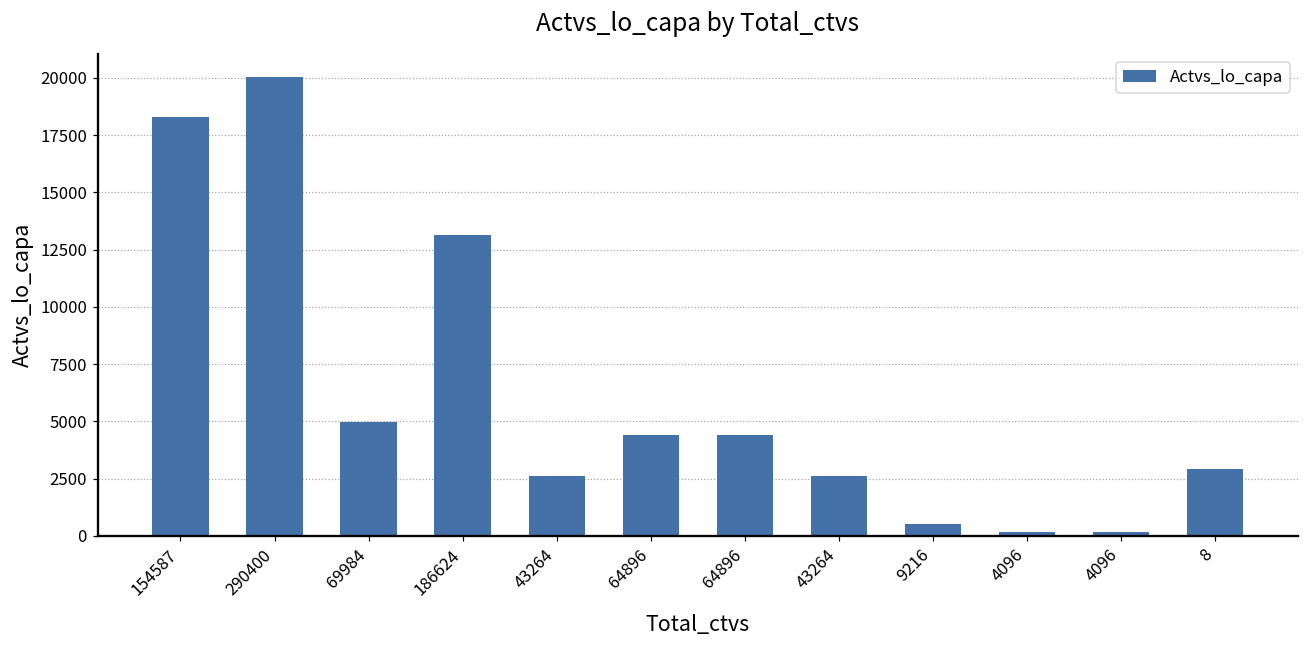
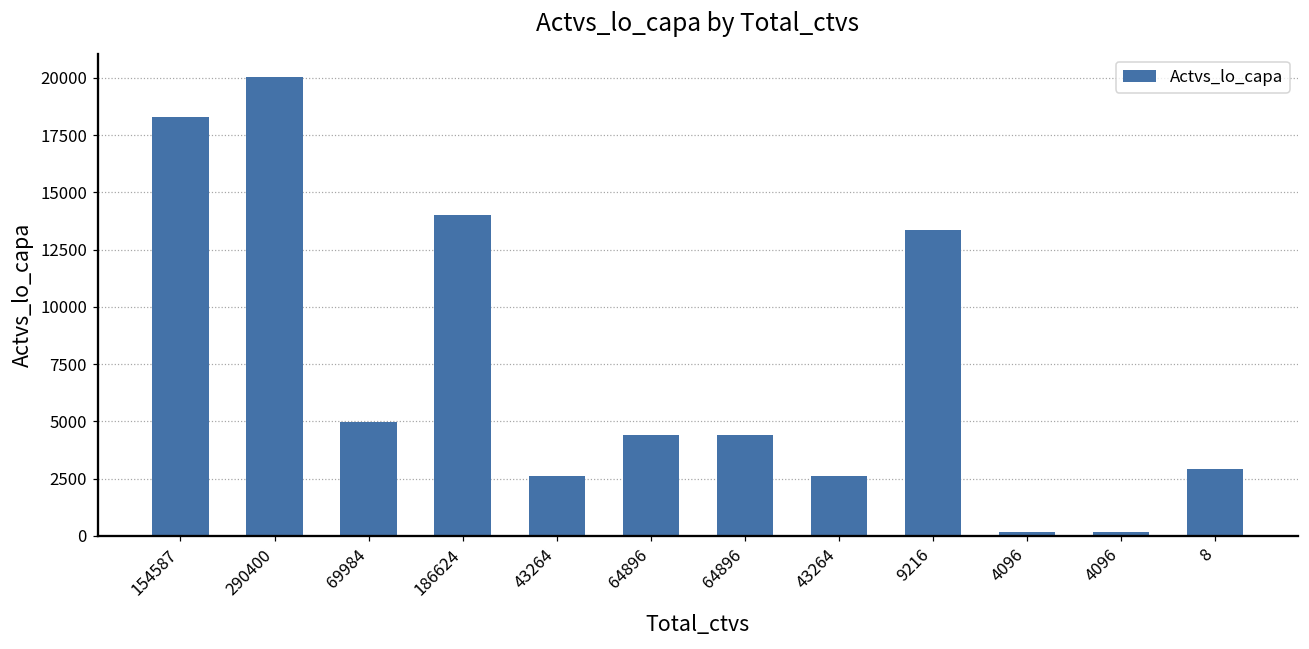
186624: 13100 -> 14000
9216: 500 -> 13400
